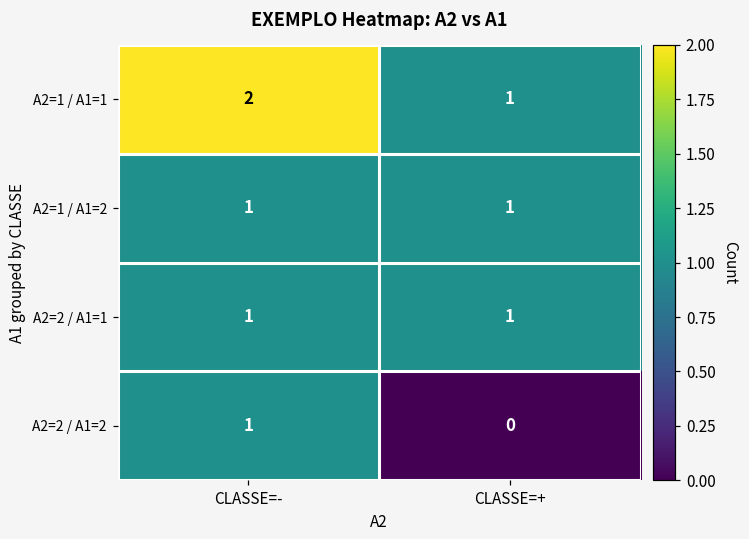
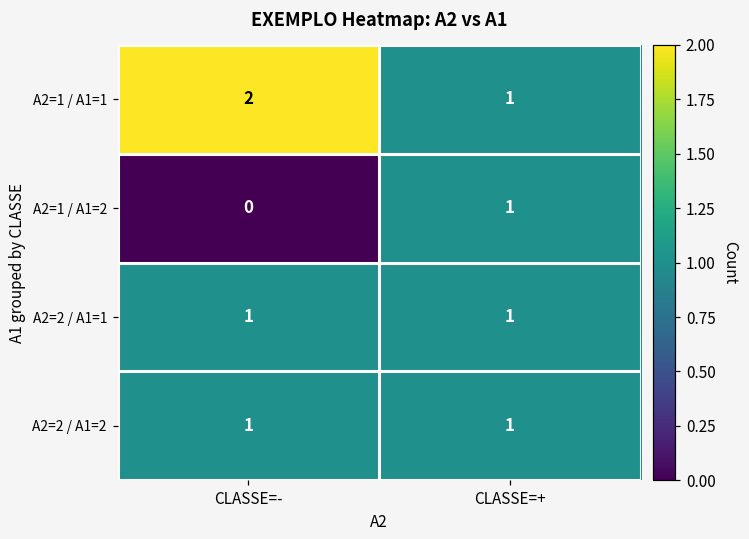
A2=1 / A1=2, CLASSE=-: 1 -> 0
A2=2 / A1=2, CLASSE=+: 0 -> 1
